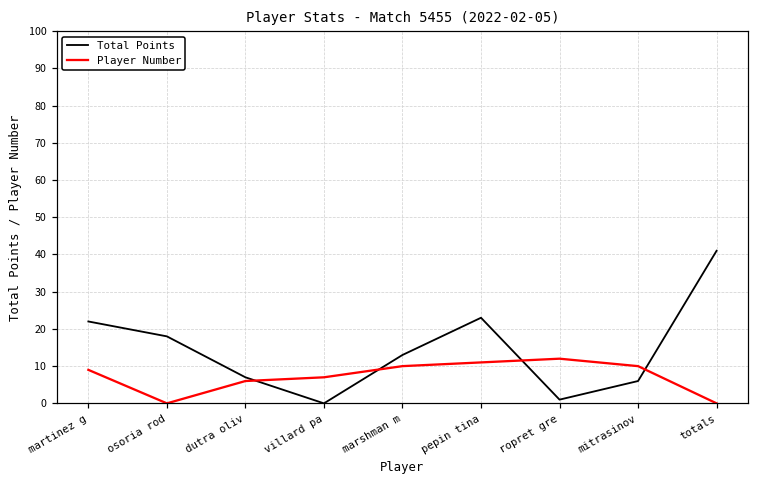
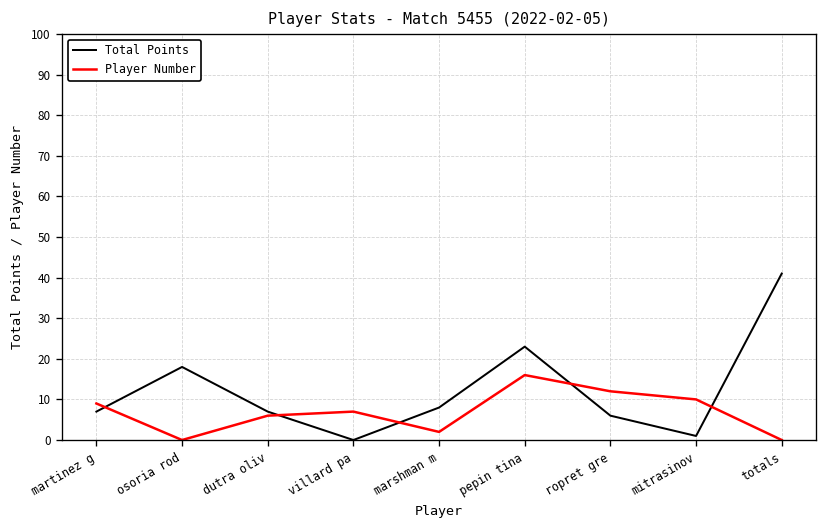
Total Points, martinez g: 22 -> 7
Total Points, marshman m: 13 -> 8
Player Number, marshman m: 10 -> 2
Player Number, pepin tina: 11 -> 16
Total Points, ropret gre: 1 -> 6
Total Points, mitrasinov: 6 -> 1
